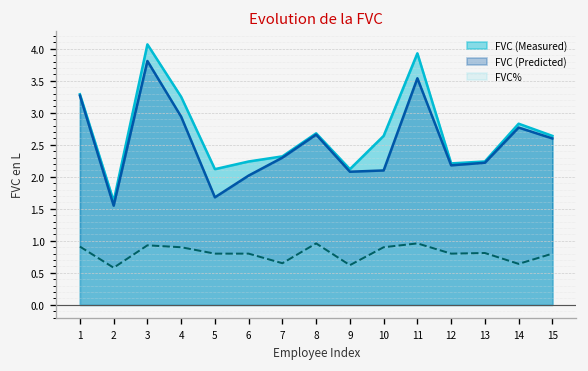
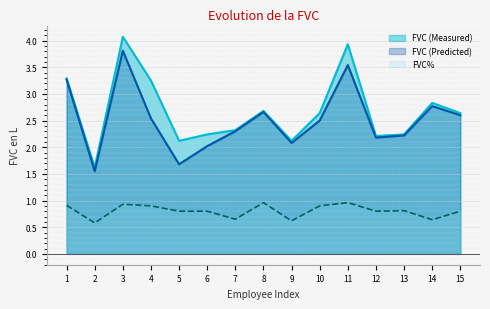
FVC (Predicted), 4: 2.9 -> 2.5
FVC (Predicted), 10: 2.1 -> 2.5
